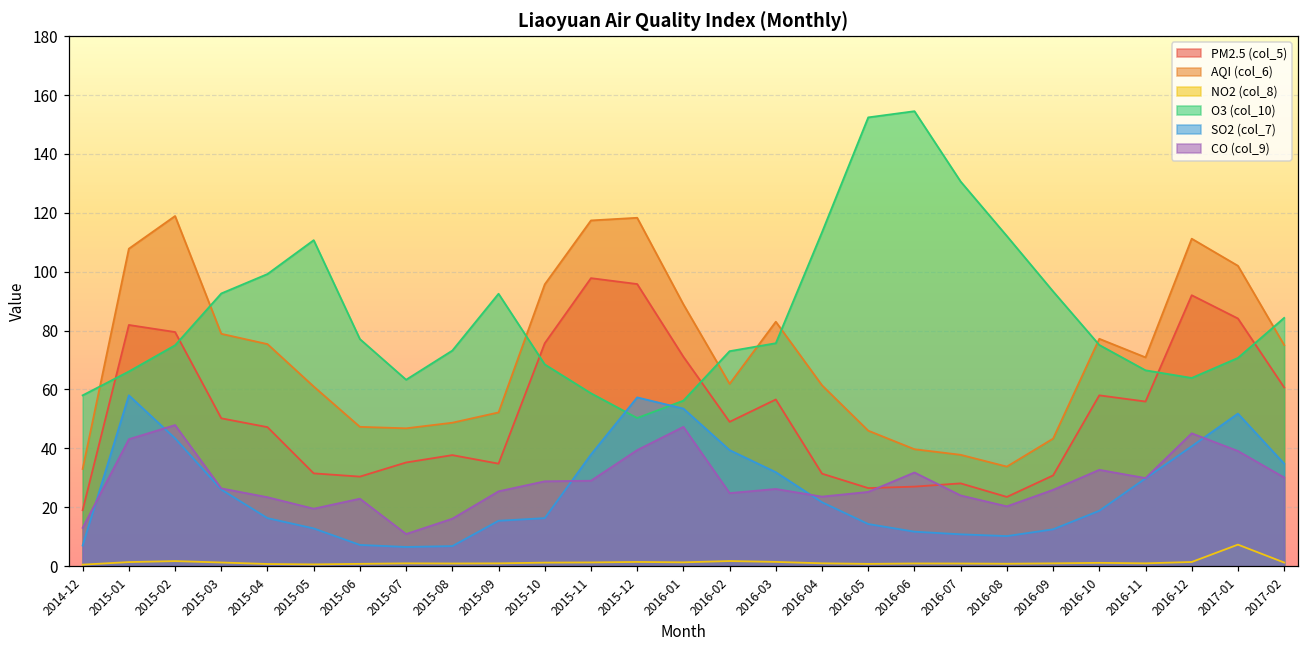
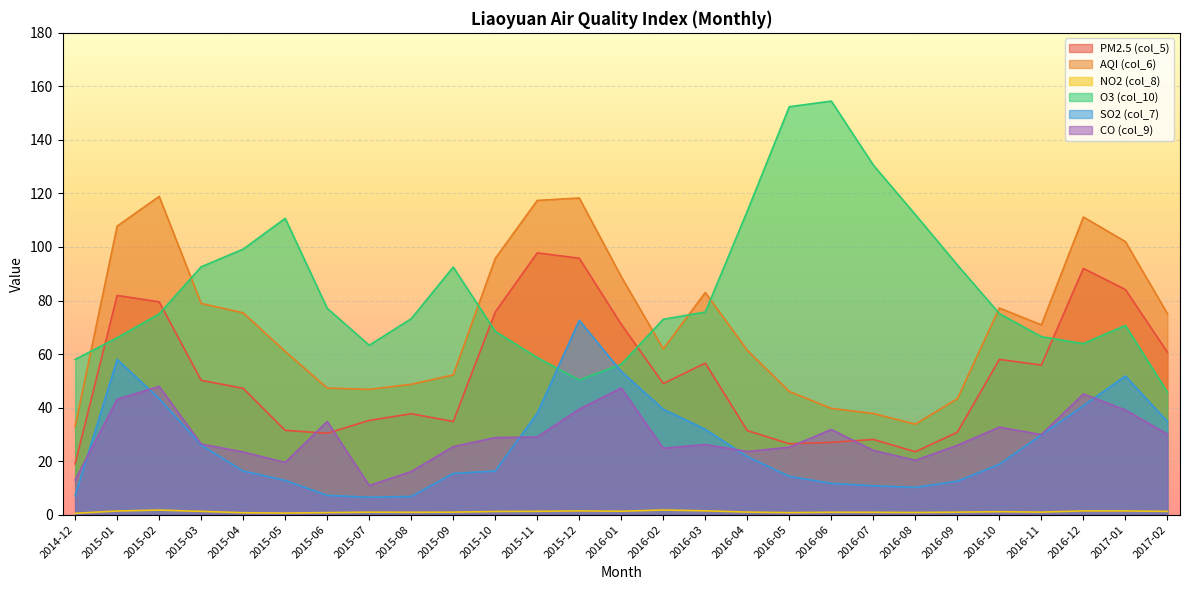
CO (col_9), 2015-06: 23 -> 35
SO2 (col_7), 2015-12: 57 -> 73
NO2 (col_8), 2017-01: 7 -> 1
O3 (col_10), 2017-02: 84 -> 46
